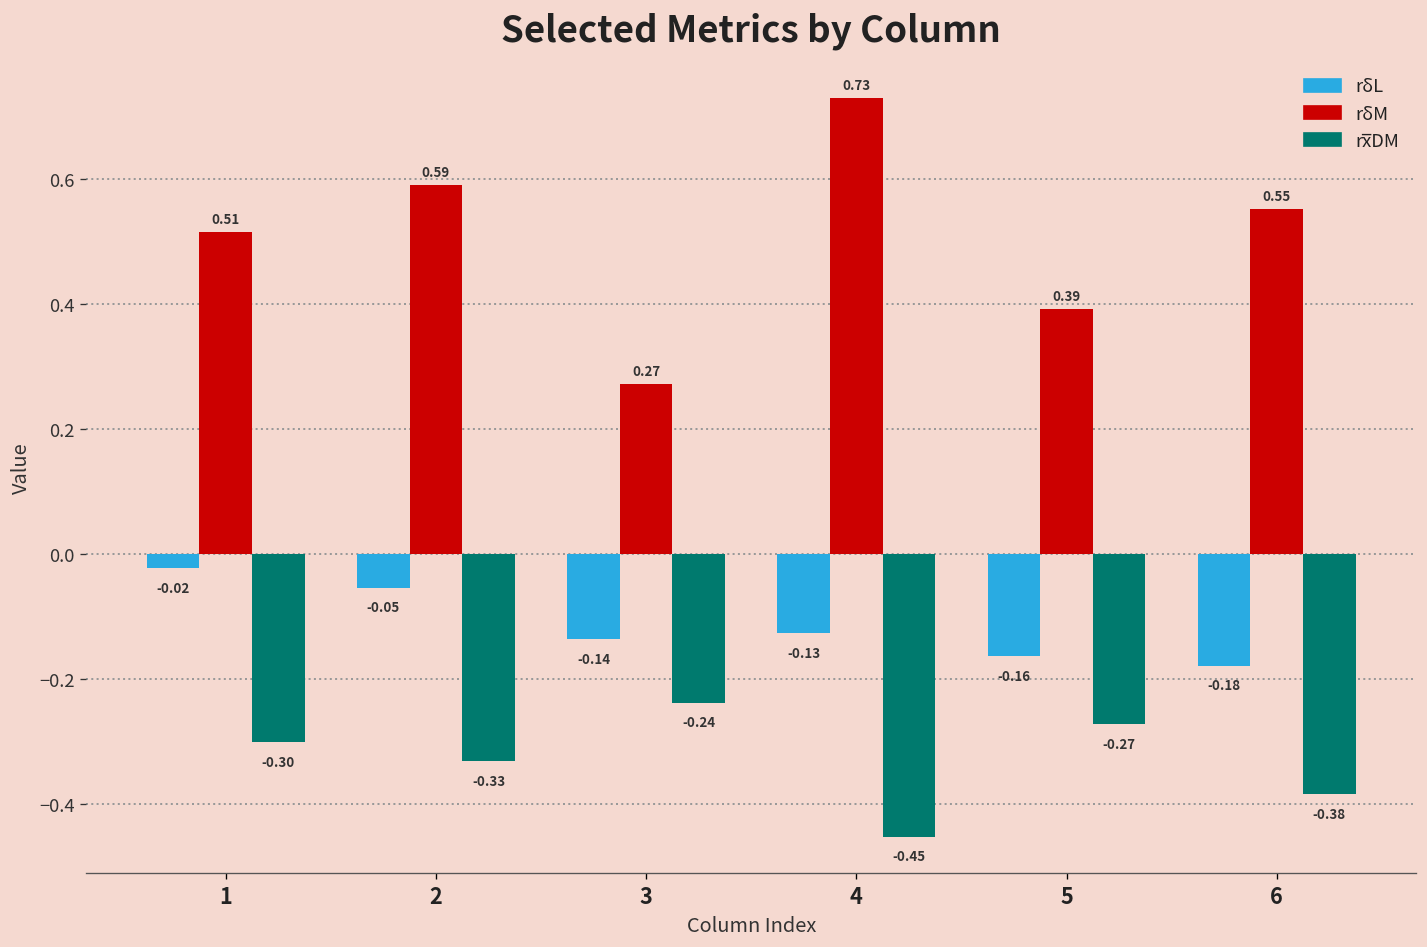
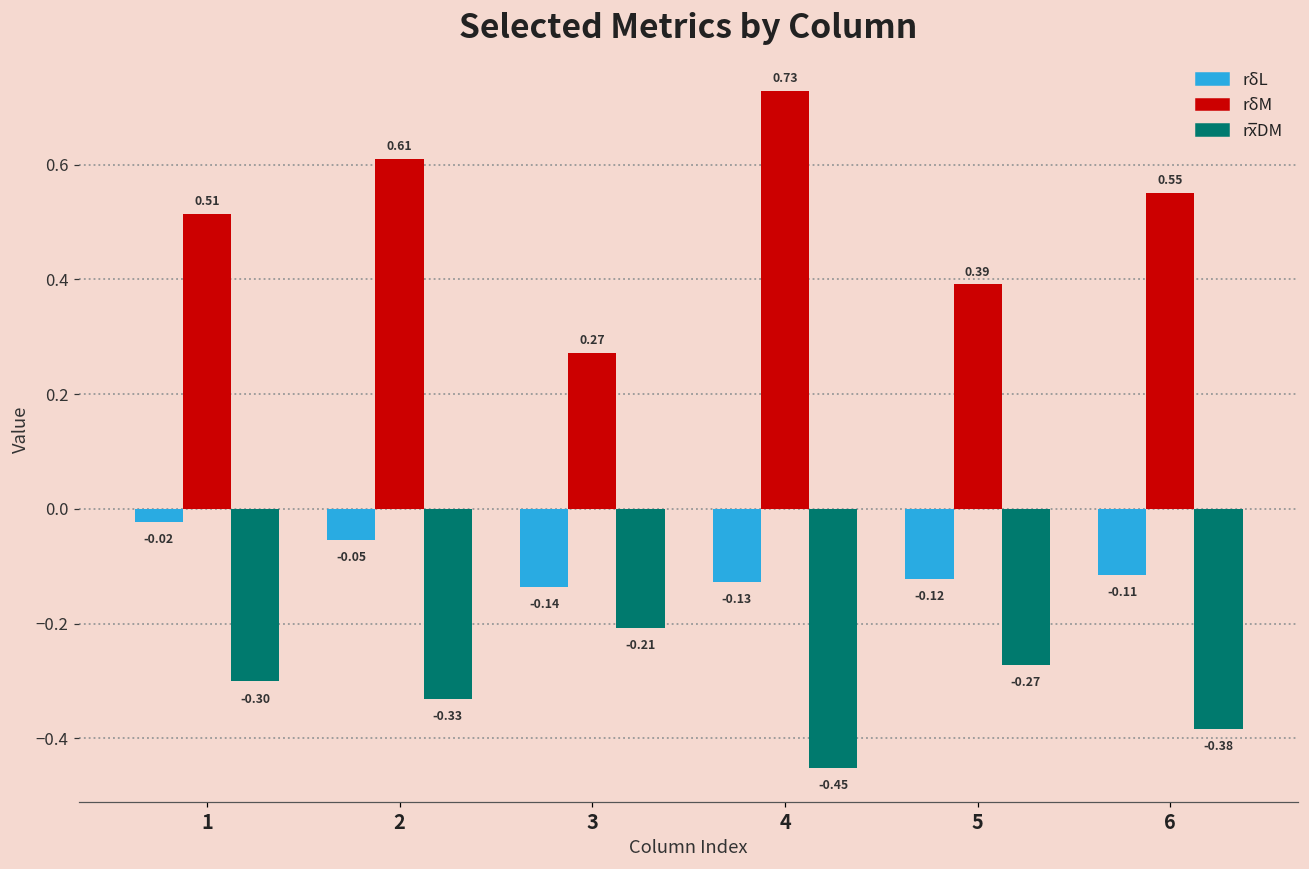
rδM, 2: 0.59 -> 0.61
rx̅DM, 3: -0.24 -> -0.21
rδL, 5: -0.16 -> -0.12
rδL, 6: -0.18 -> -0.11
